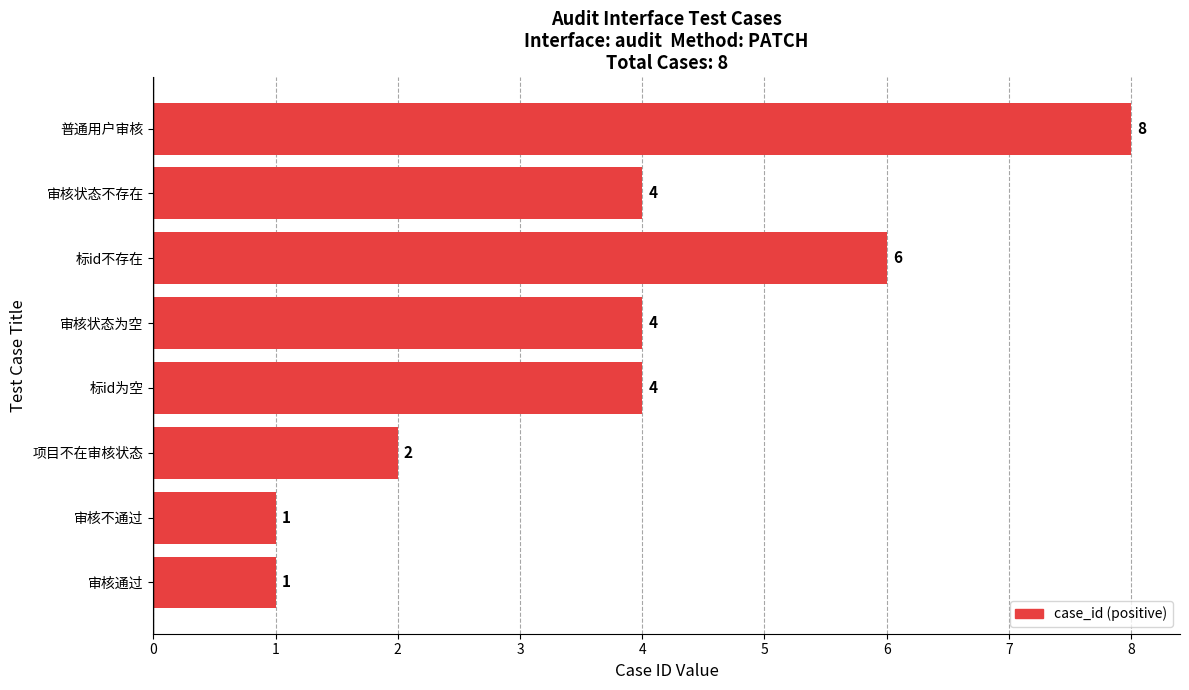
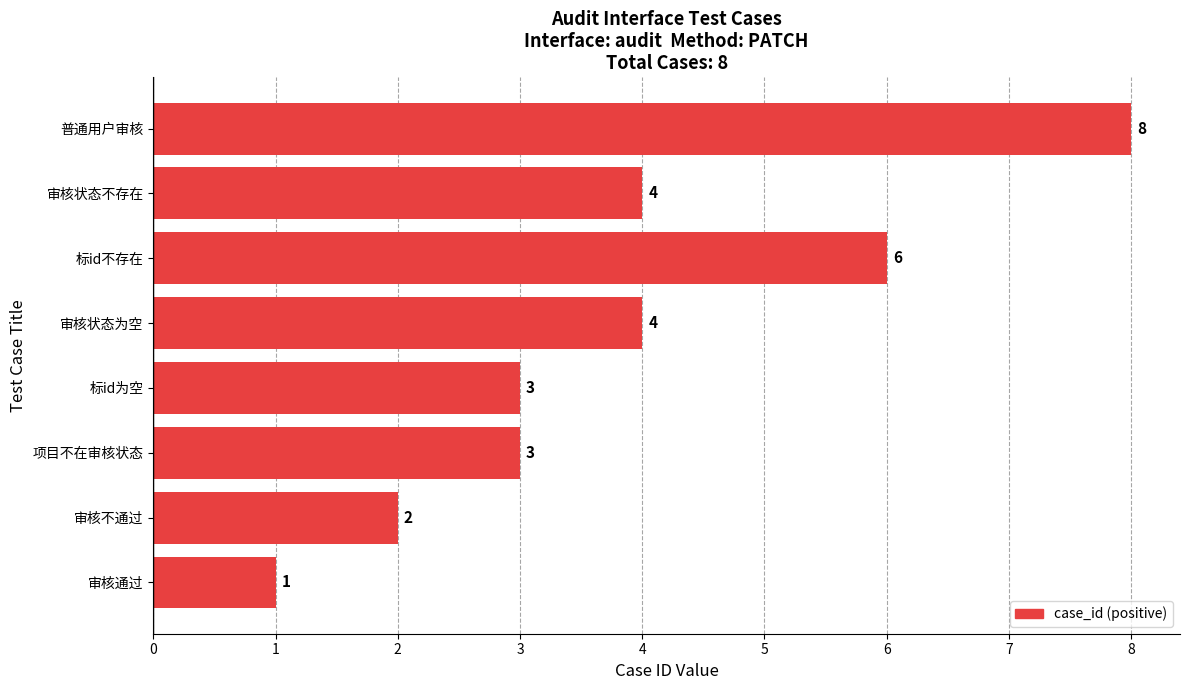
标id为空: 4 -> 3
项目不在审核状态: 2 -> 3
审核不通过: 1 -> 2
